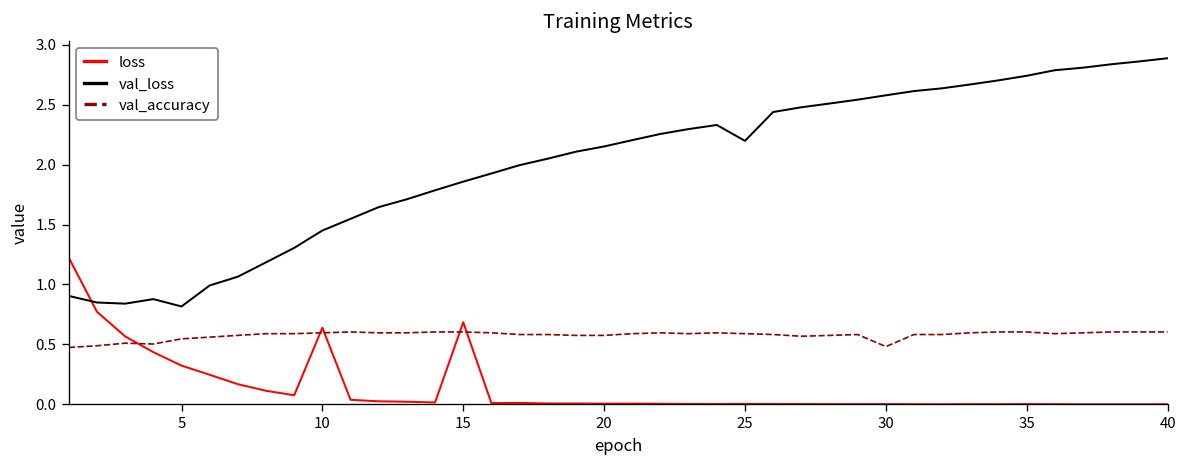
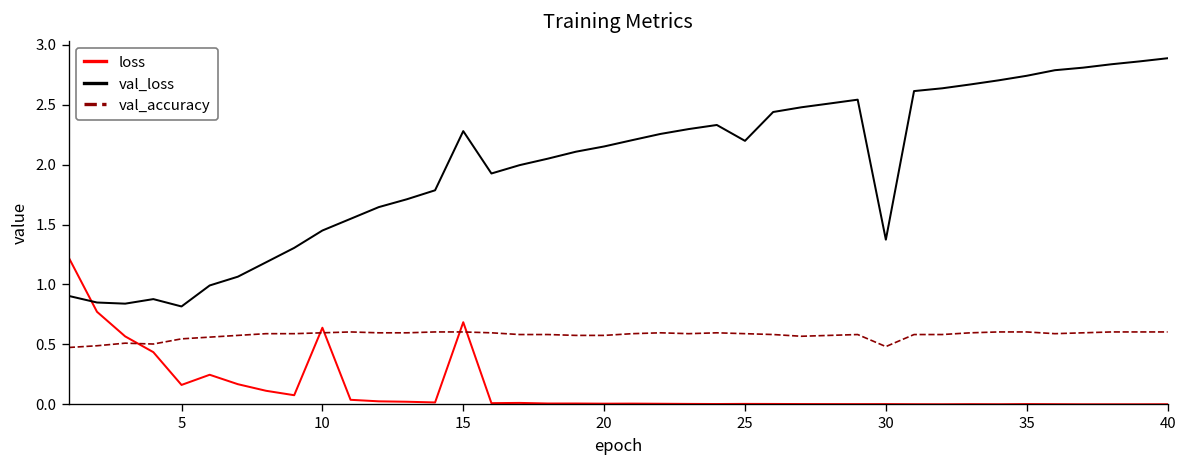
loss, 5: 0.3 -> 0.2
val_loss, 15: 1.9 -> 2.3
val_loss, 30: 2.6 -> 1.4
